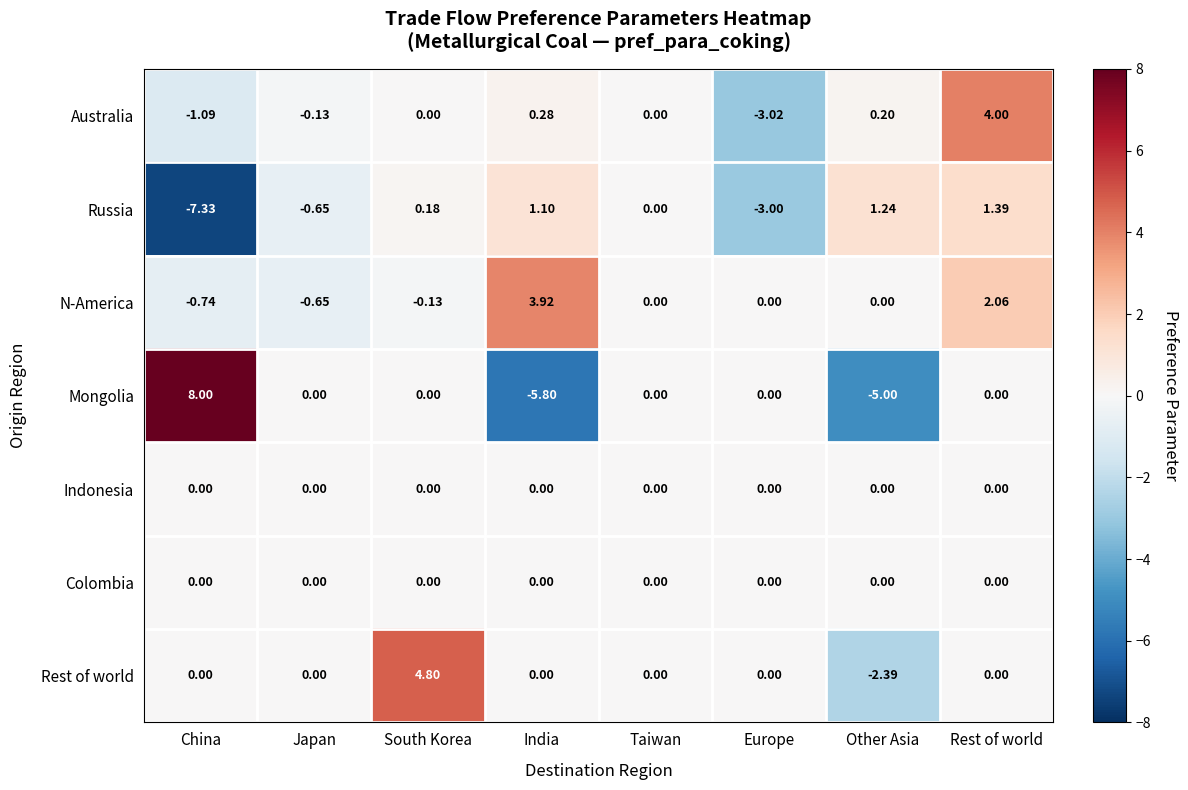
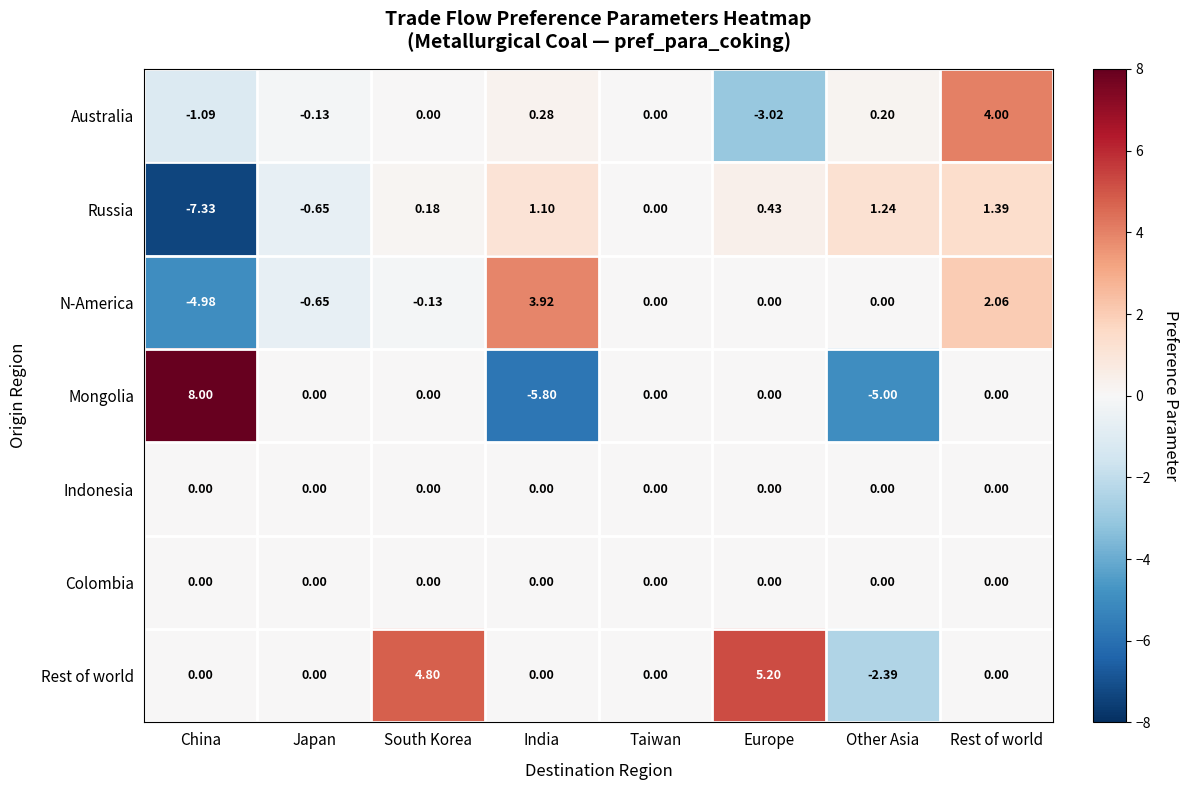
Russia, Europe: -3.00 -> 0.43
N-America, China: -0.74 -> -4.98
Rest of world, Europe: 0.00 -> 5.20
